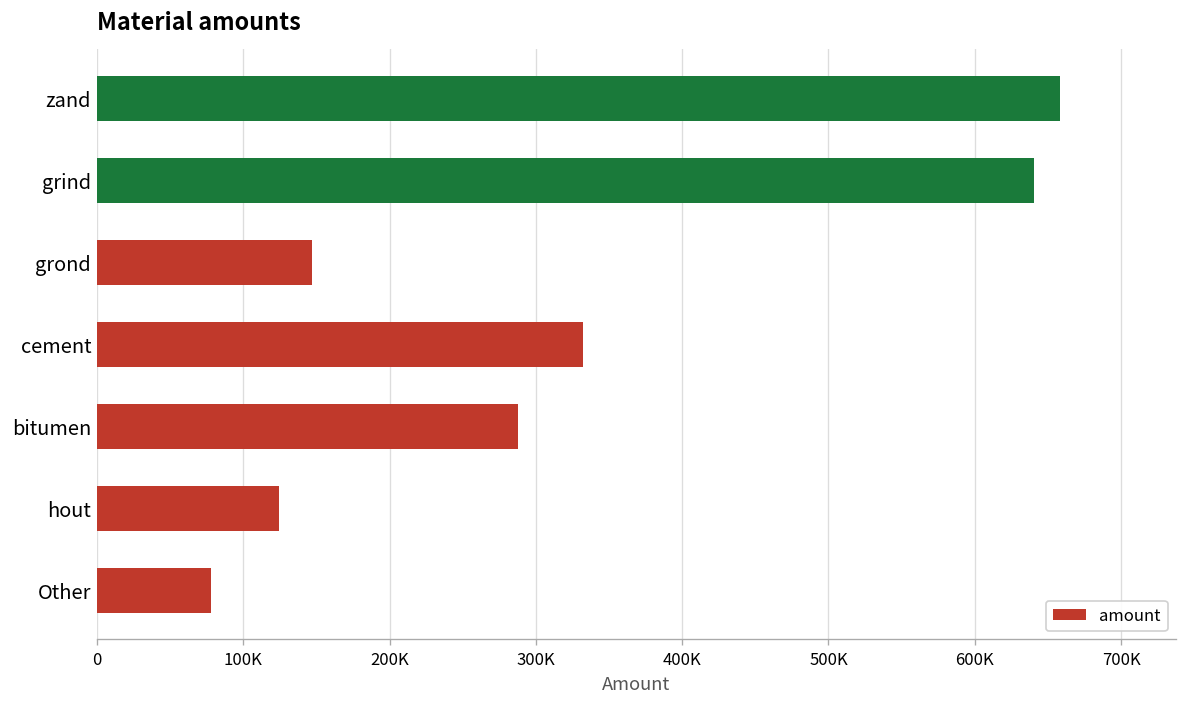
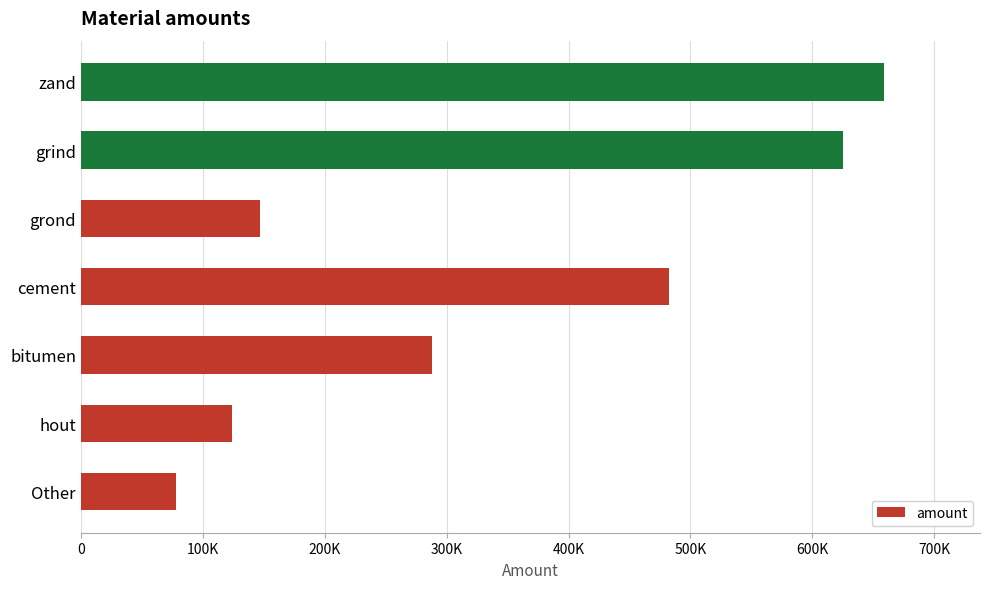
grind: 641000 -> 625000
cement: 333000 -> 483000
